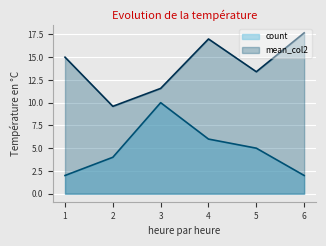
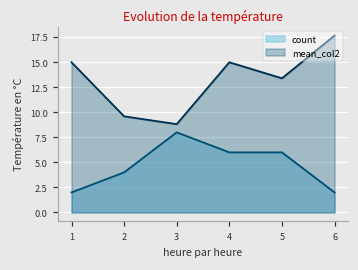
count, 3: 10 -> 8
mean_col2, 3: 12 -> 9
mean_col2, 4: 17 -> 15
count, 5: 5 -> 6
